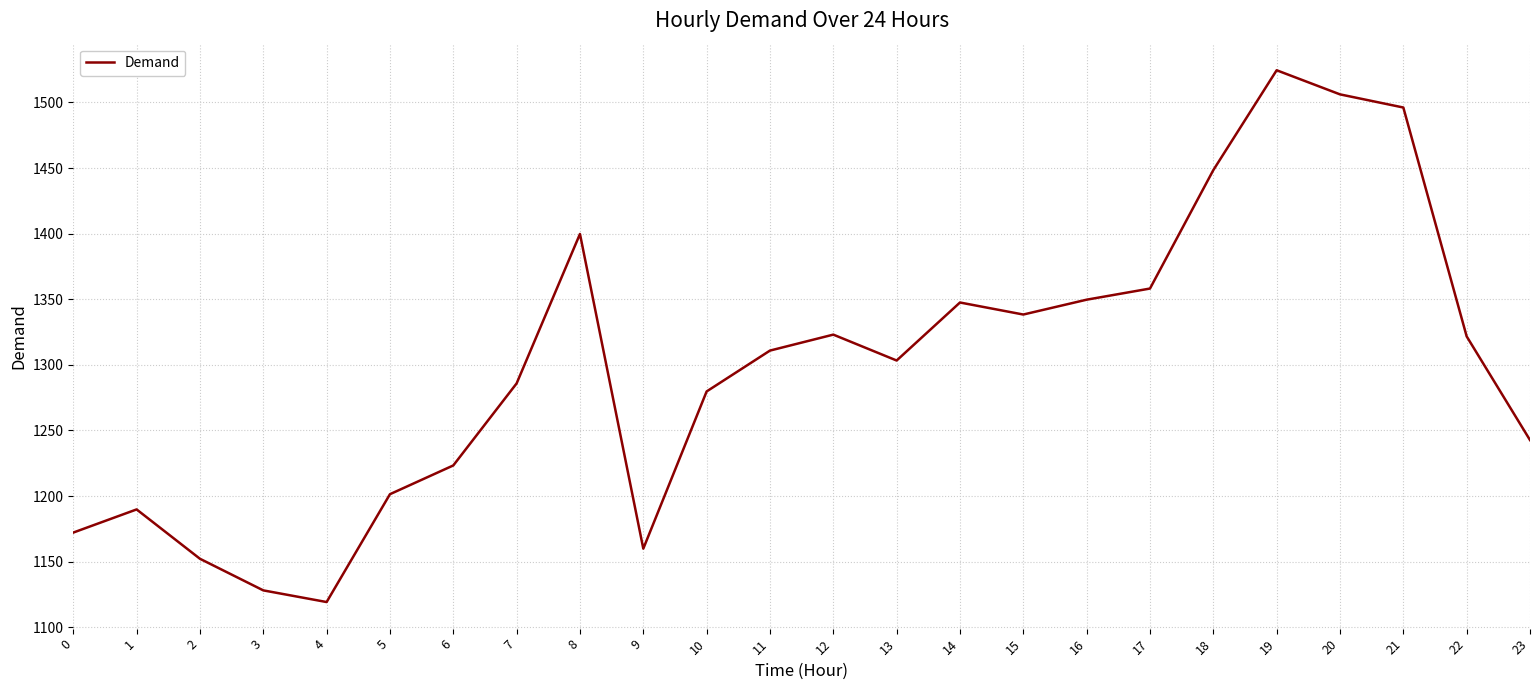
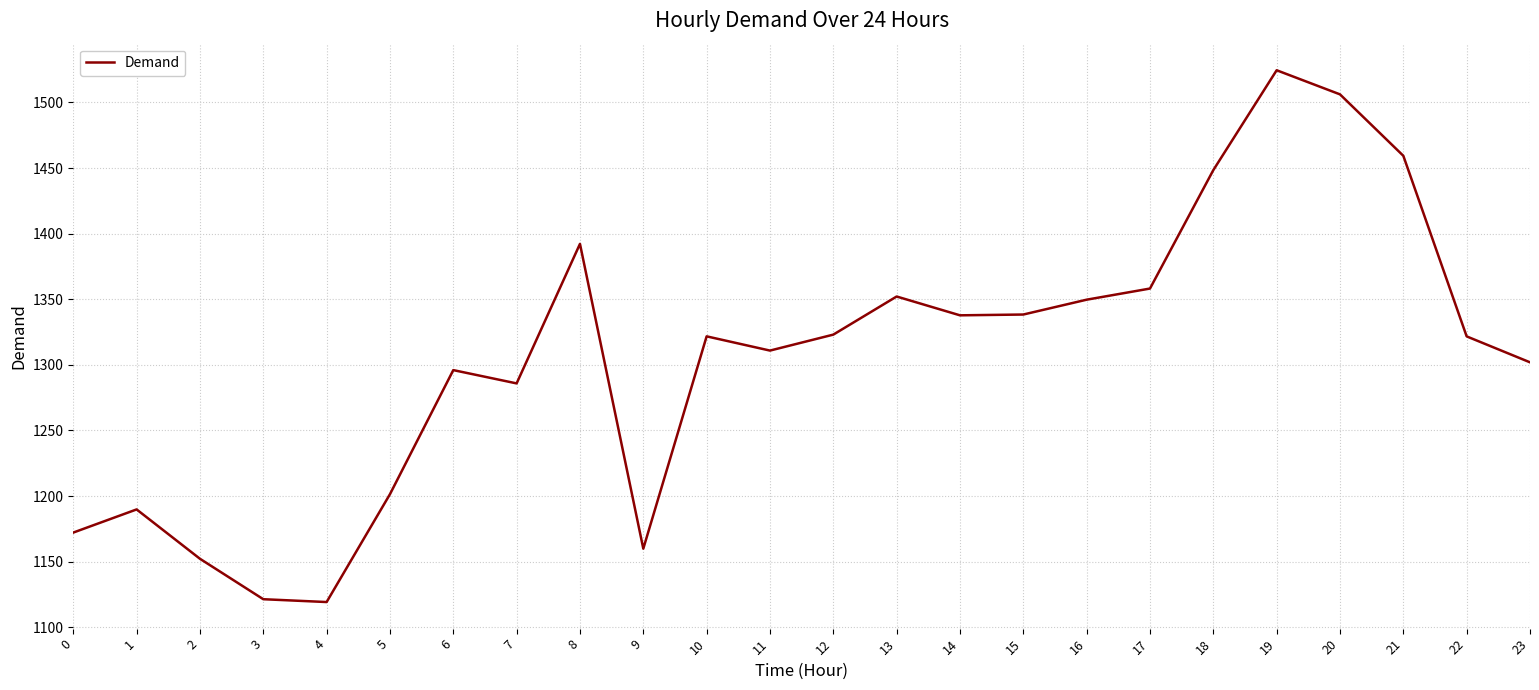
3: 1128 -> 1121
6: 1223 -> 1296
8: 1400 -> 1392
10: 1280 -> 1322
13: 1303 -> 1352
14: 1348 -> 1338
21: 1496 -> 1459
23: 1243 -> 1302
